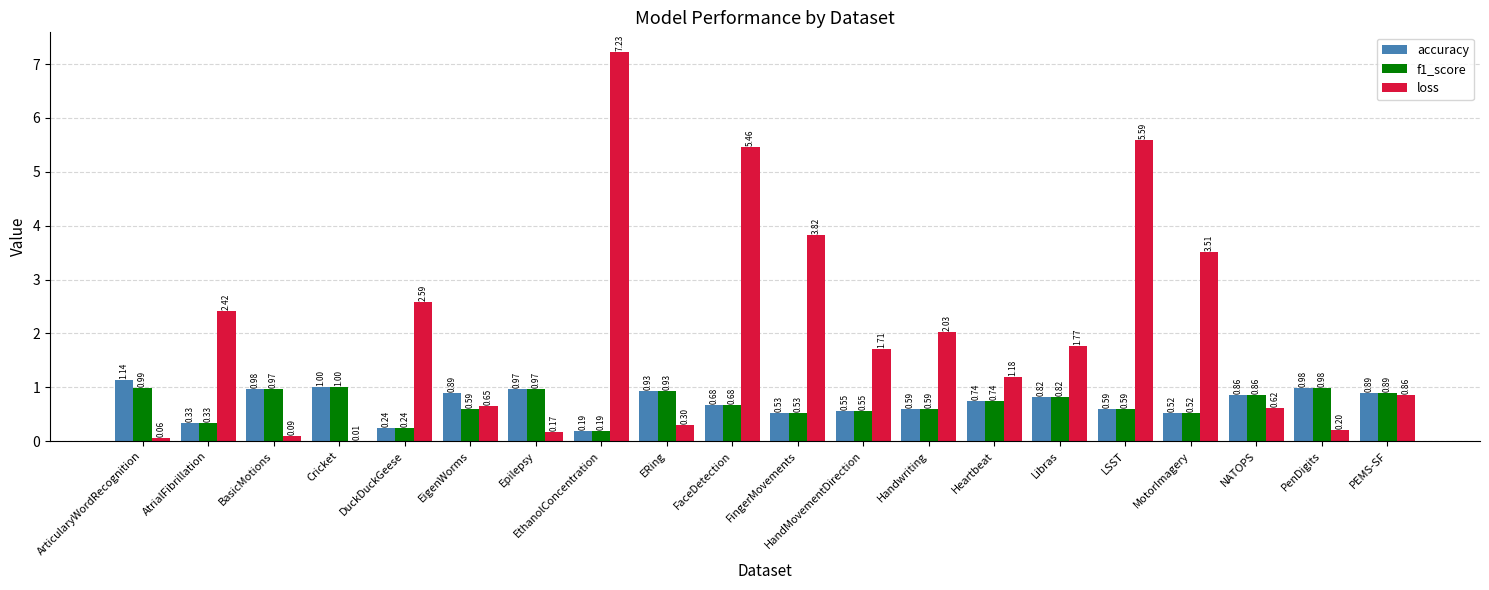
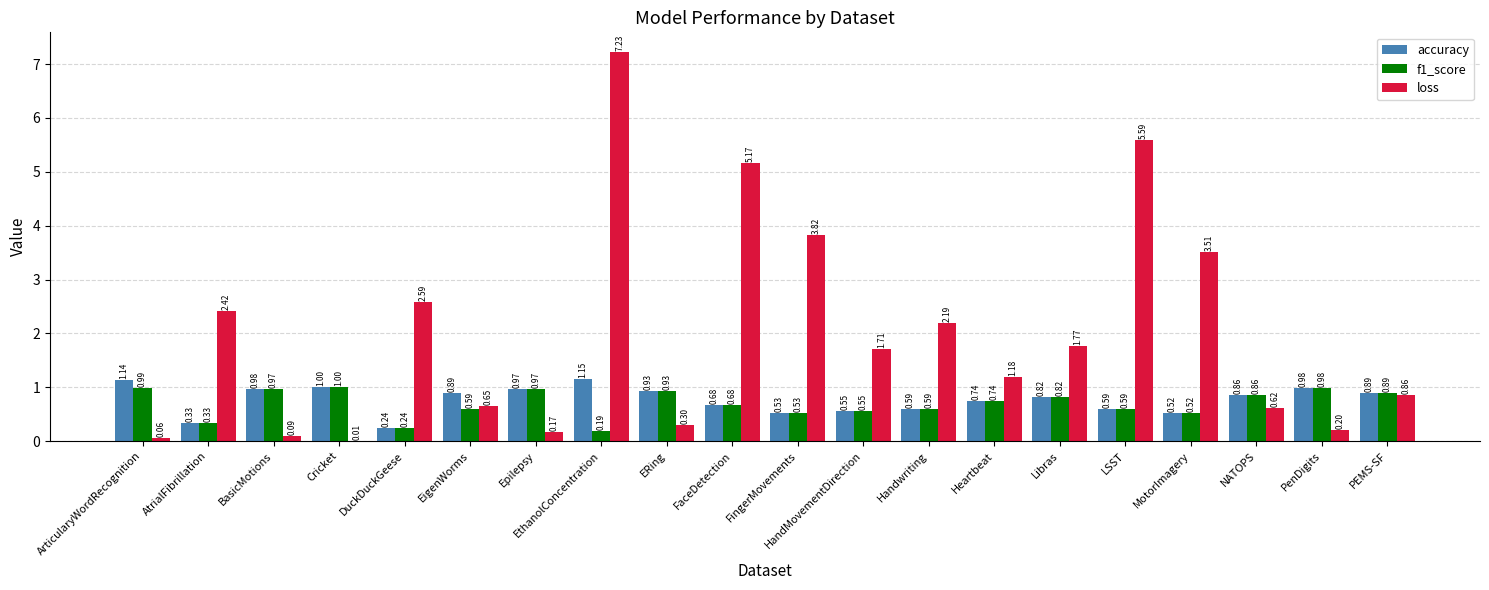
accuracy, EthanolConcentration: 0.19 -> 1.15
loss, FaceDetection: 5.46 -> 5.17
loss, Handwriting: 2.03 -> 2.19
